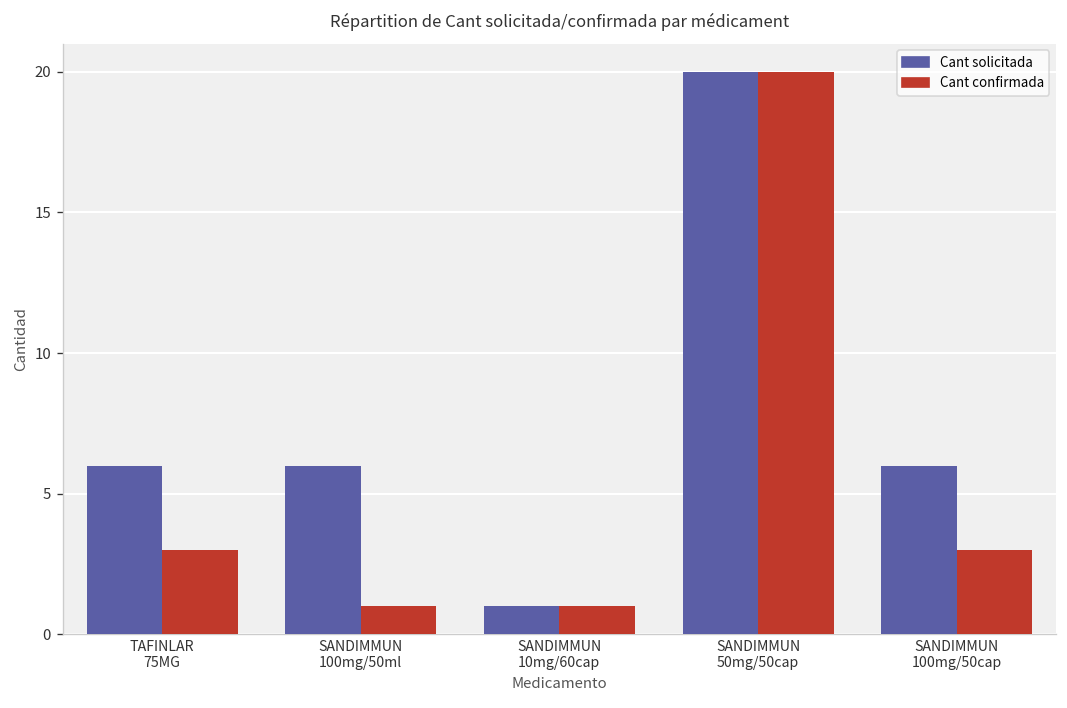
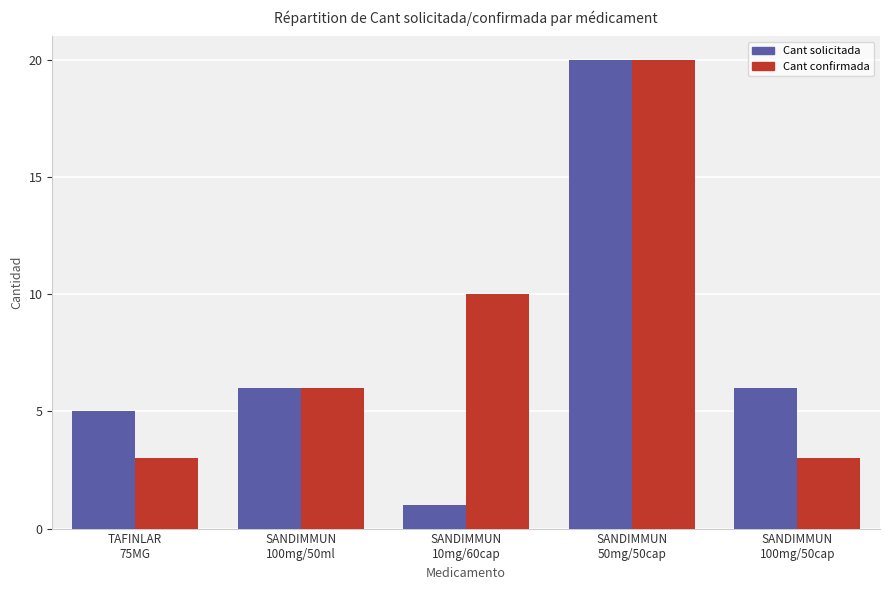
Cant solicitada, TAFINLAR 75MG: 6 -> 5
Cant confirmada, SANDIMMUN 100mg/50ml: 1 -> 6
Cant confirmada, SANDIMMUN 10mg/60cap: 1 -> 10
